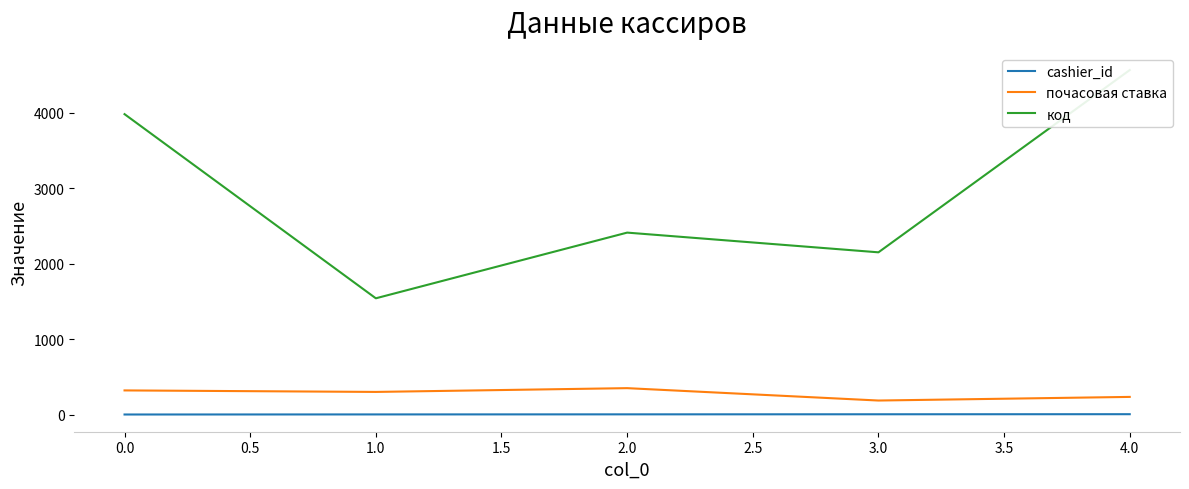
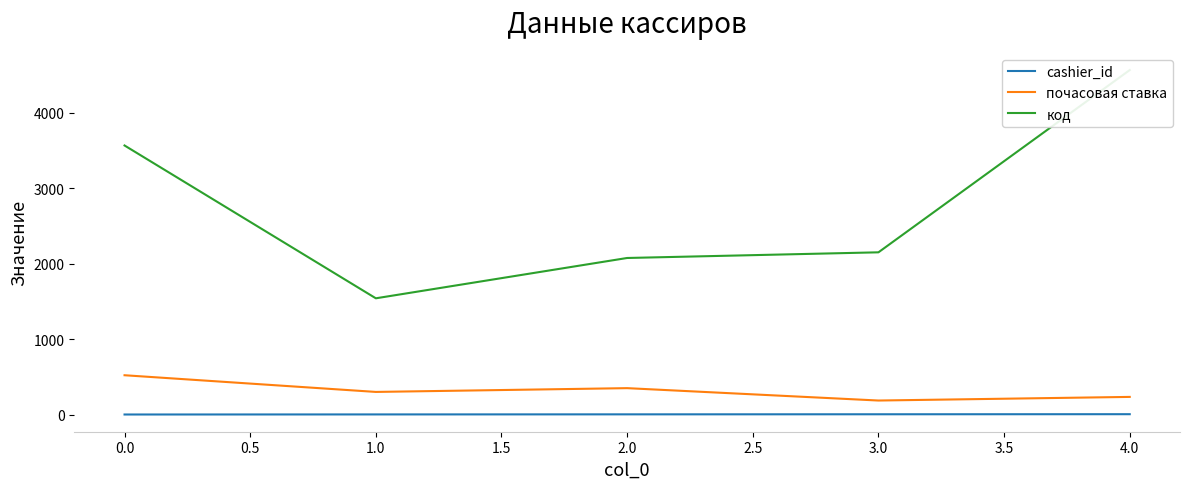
почасовая ставка, 0.0: 300 -> 500
код, 0.0: 4000 -> 3600
код, 2.0: 2400 -> 2100
